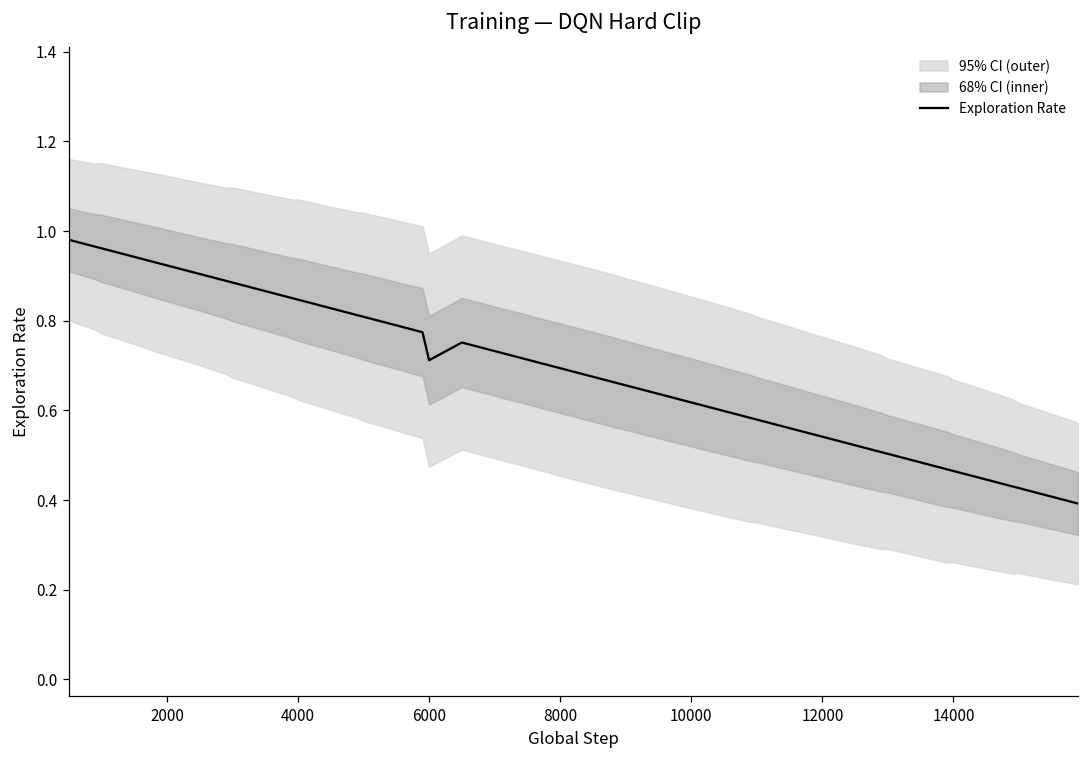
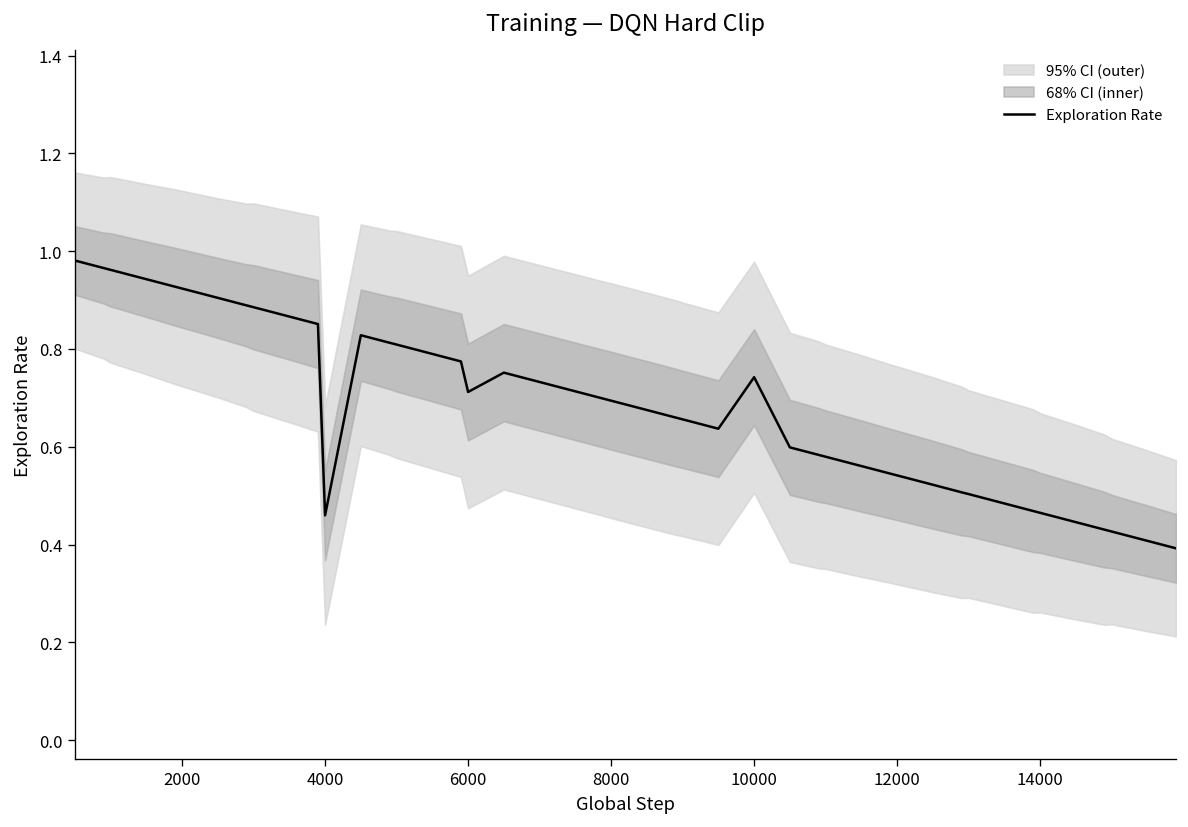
Exploration Rate, 4000: 0.85 -> 0.46
Exploration Rate, 10000: 0.62 -> 0.74
